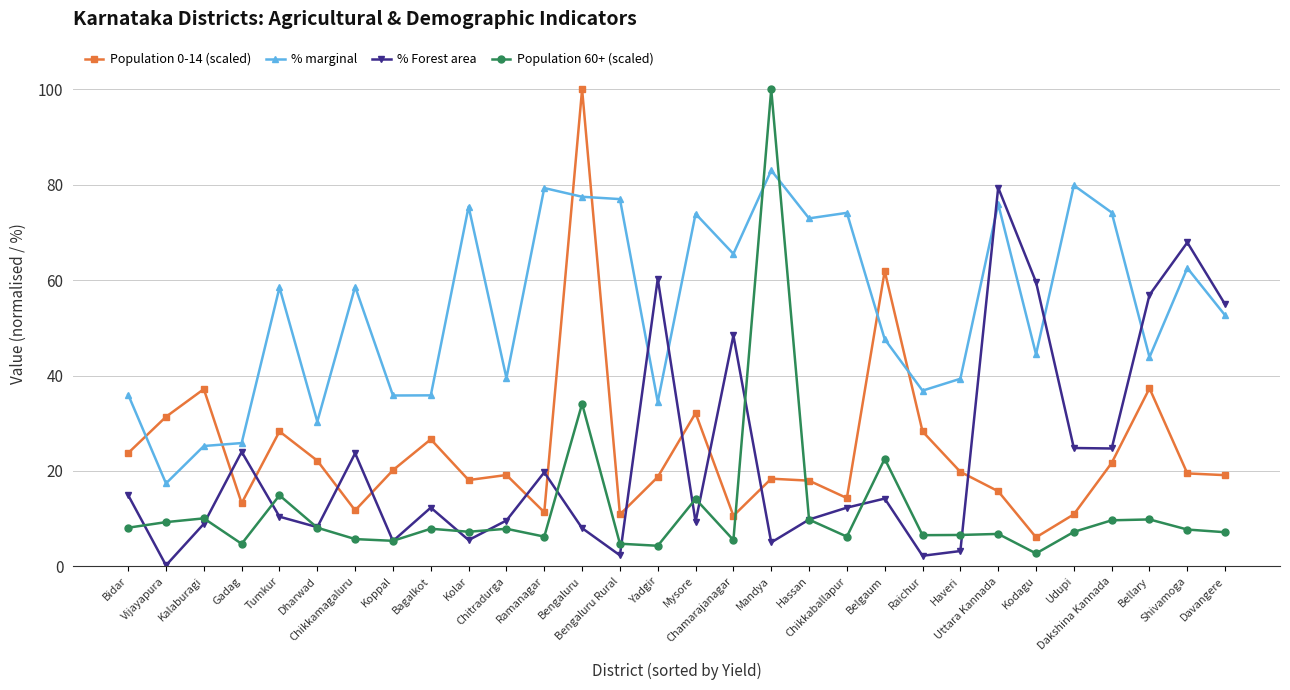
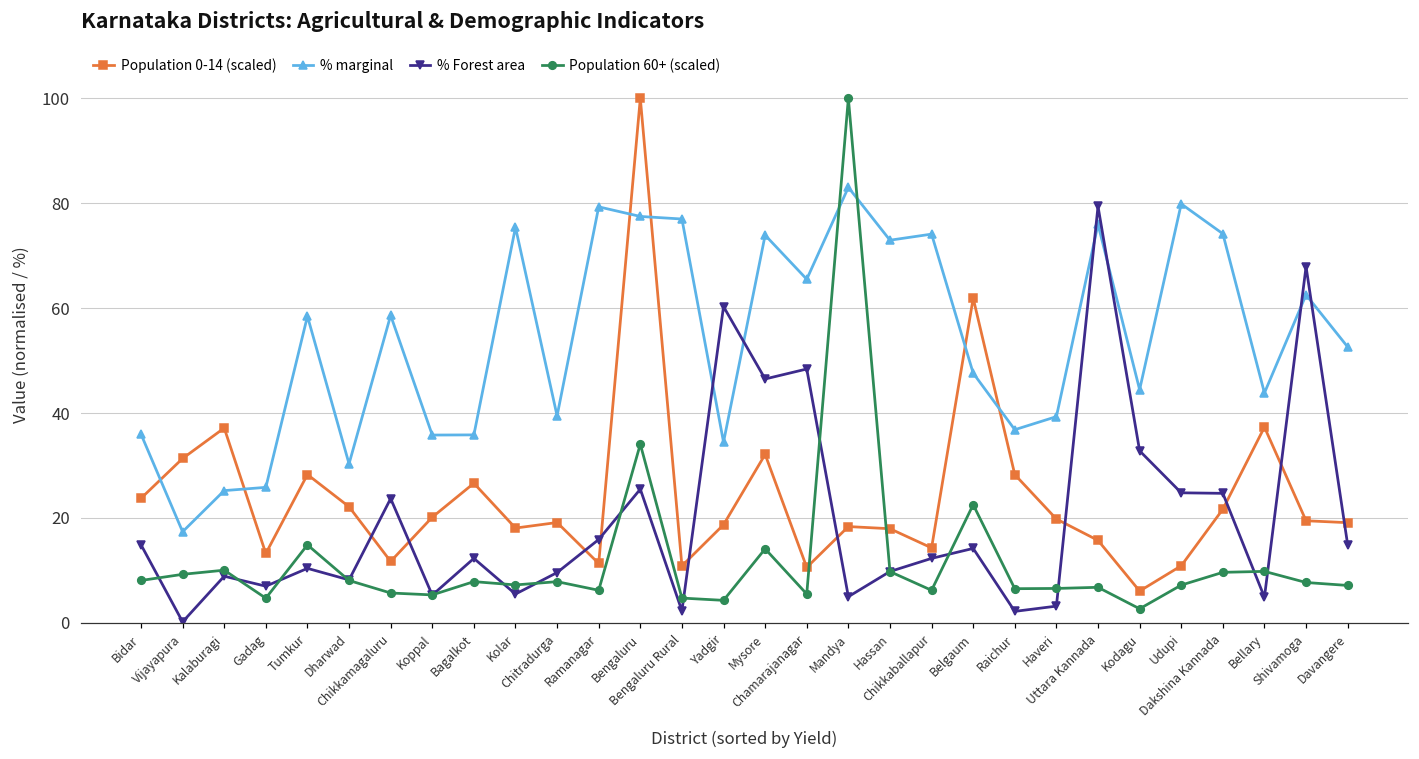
% Forest area, Gadag: 24 -> 7
% Forest area, Ramanagar: 20 -> 16
% Forest area, Bengaluru: 8 -> 26
% Forest area, Mysore: 9 -> 47
% Forest area, Kodagu: 60 -> 33
% Forest area, Bellary: 57 -> 5
% Forest area, Davangere: 55 -> 15
